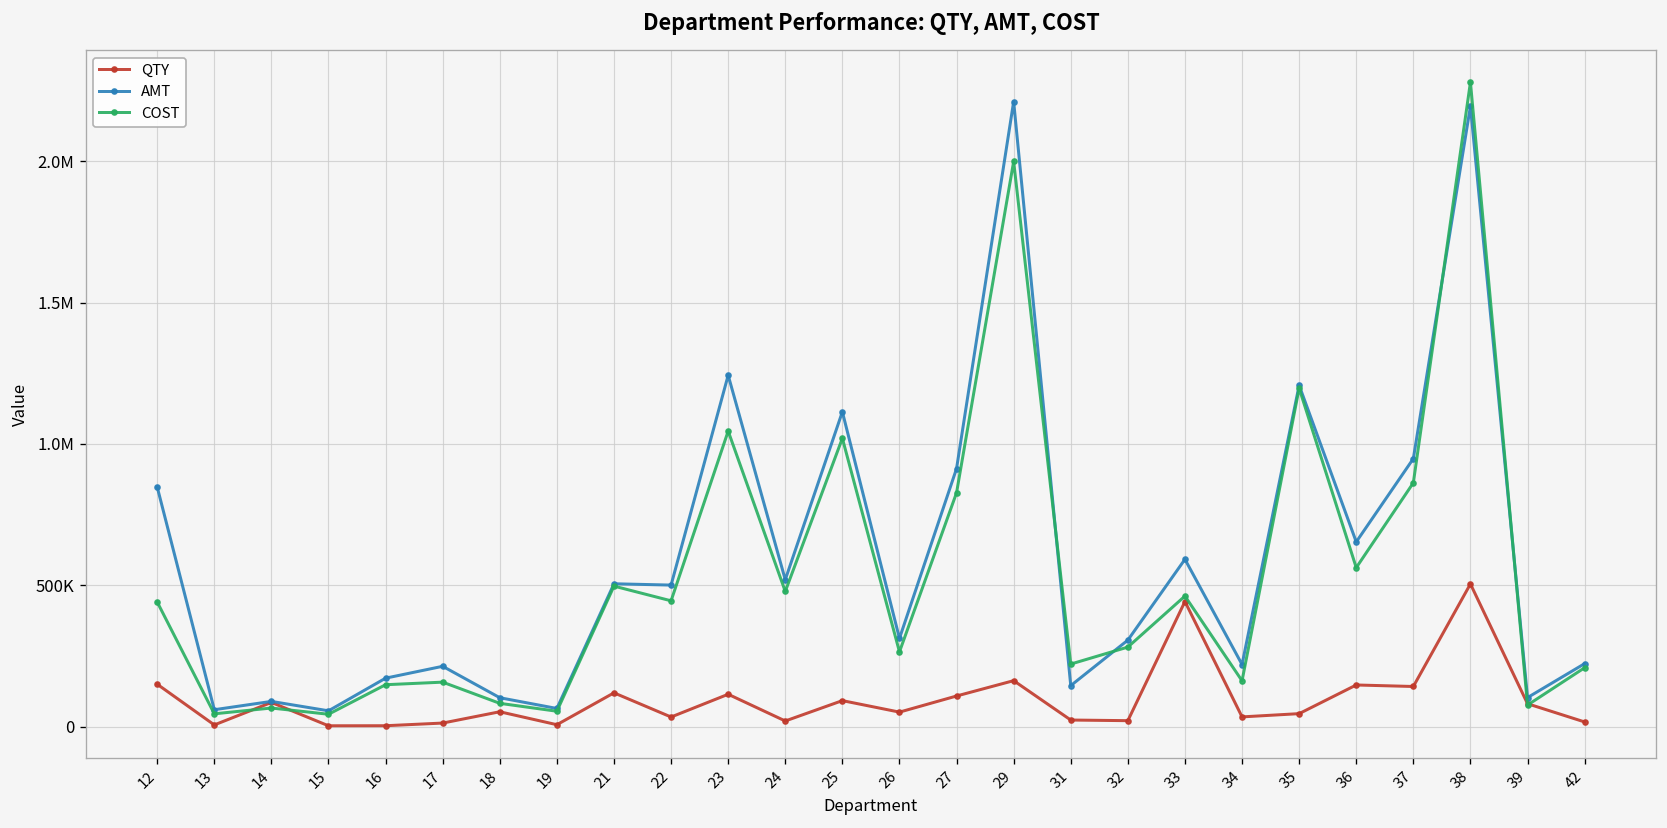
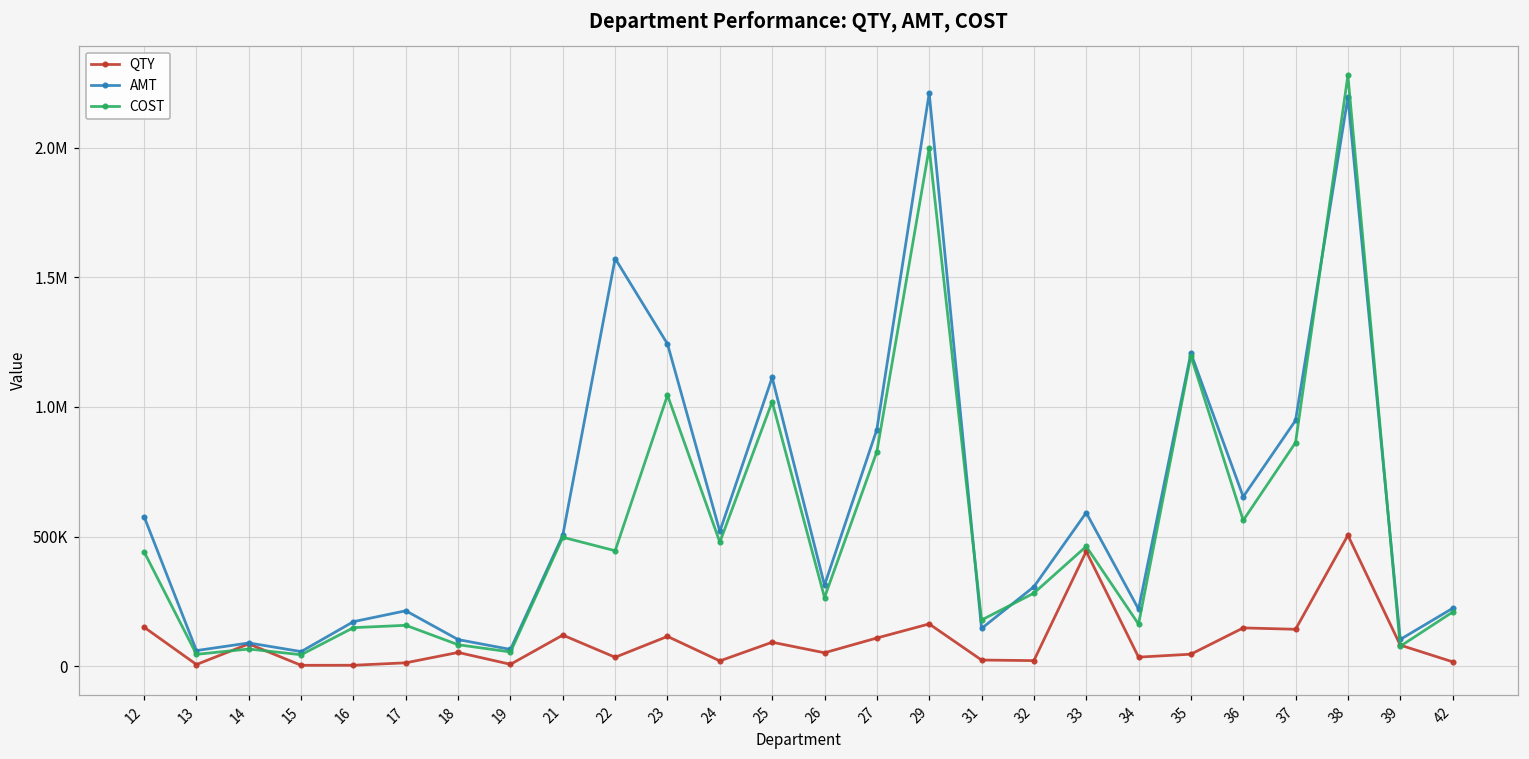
AMT, 12: 850000 -> 580000
AMT, 22: 500000 -> 1570000
COST, 31: 220000 -> 180000
